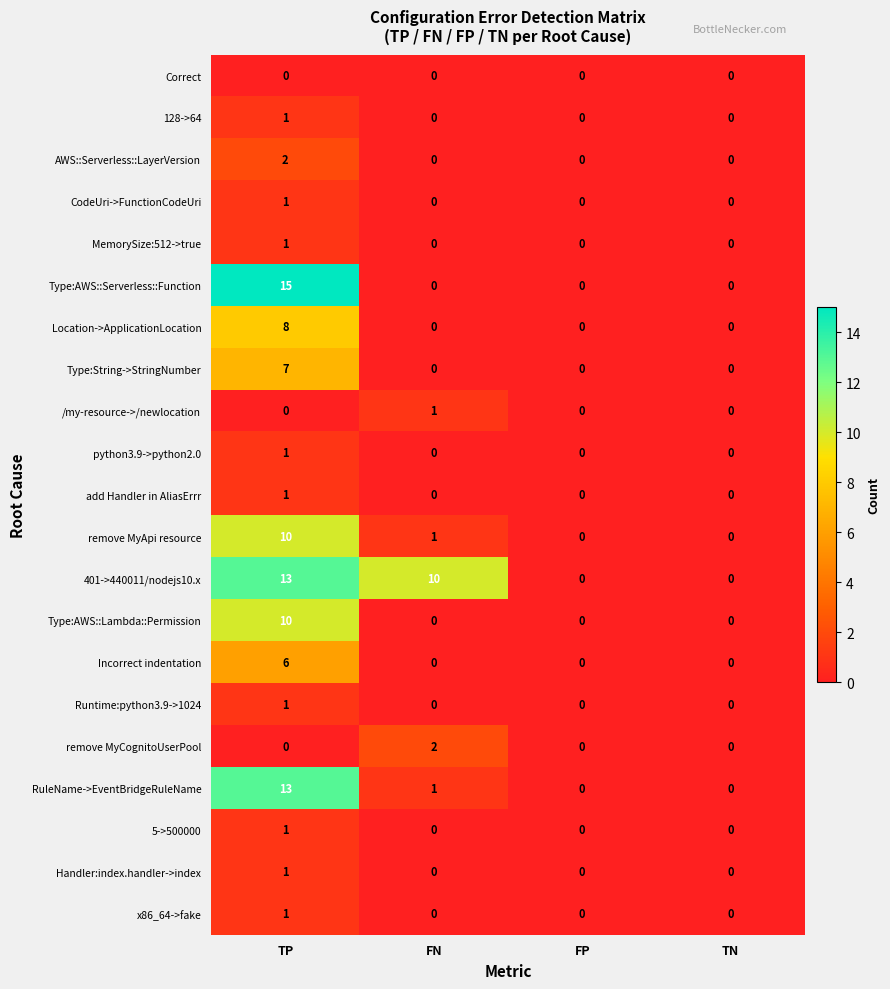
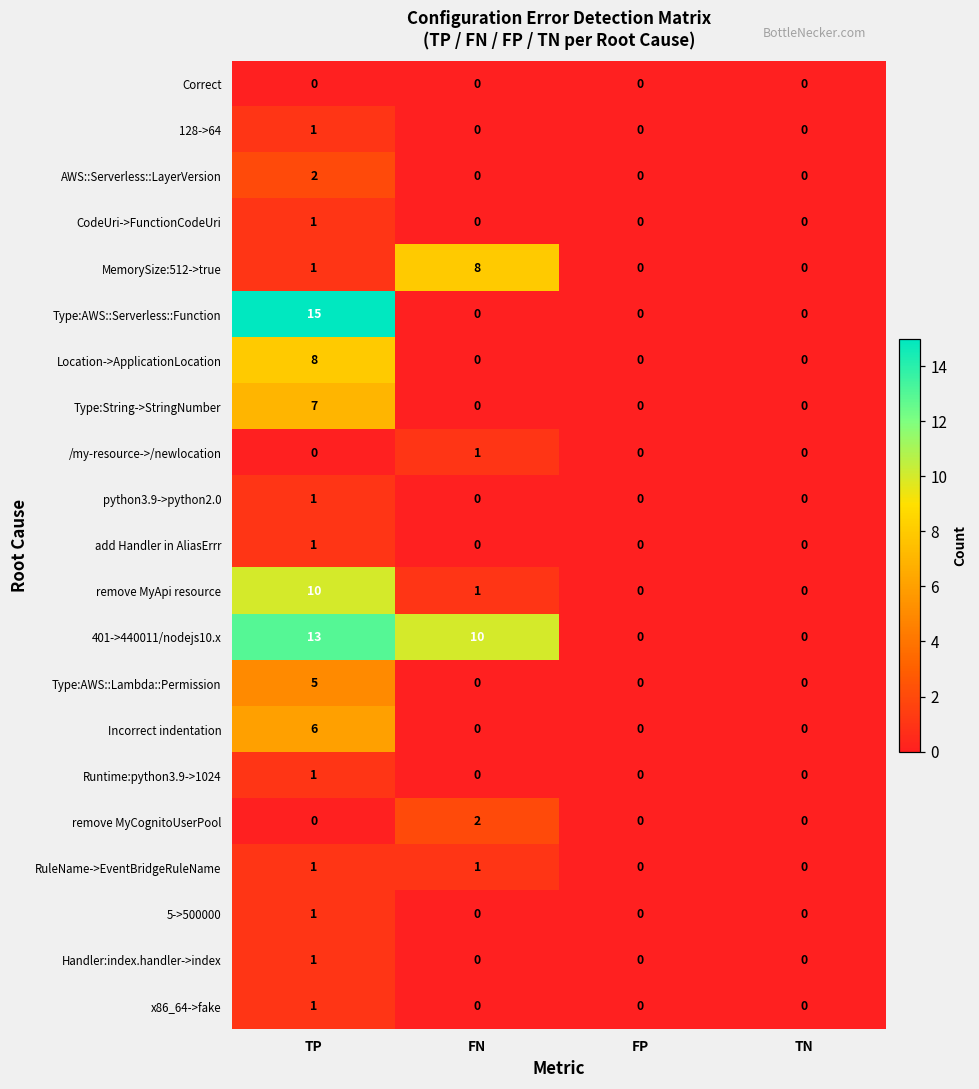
MemorySize:512->true, FN: 0 -> 8
Type:AWS::Lambda::Permission, TP: 10 -> 5
RuleName->EventBridgeRuleName, TP: 13 -> 1
